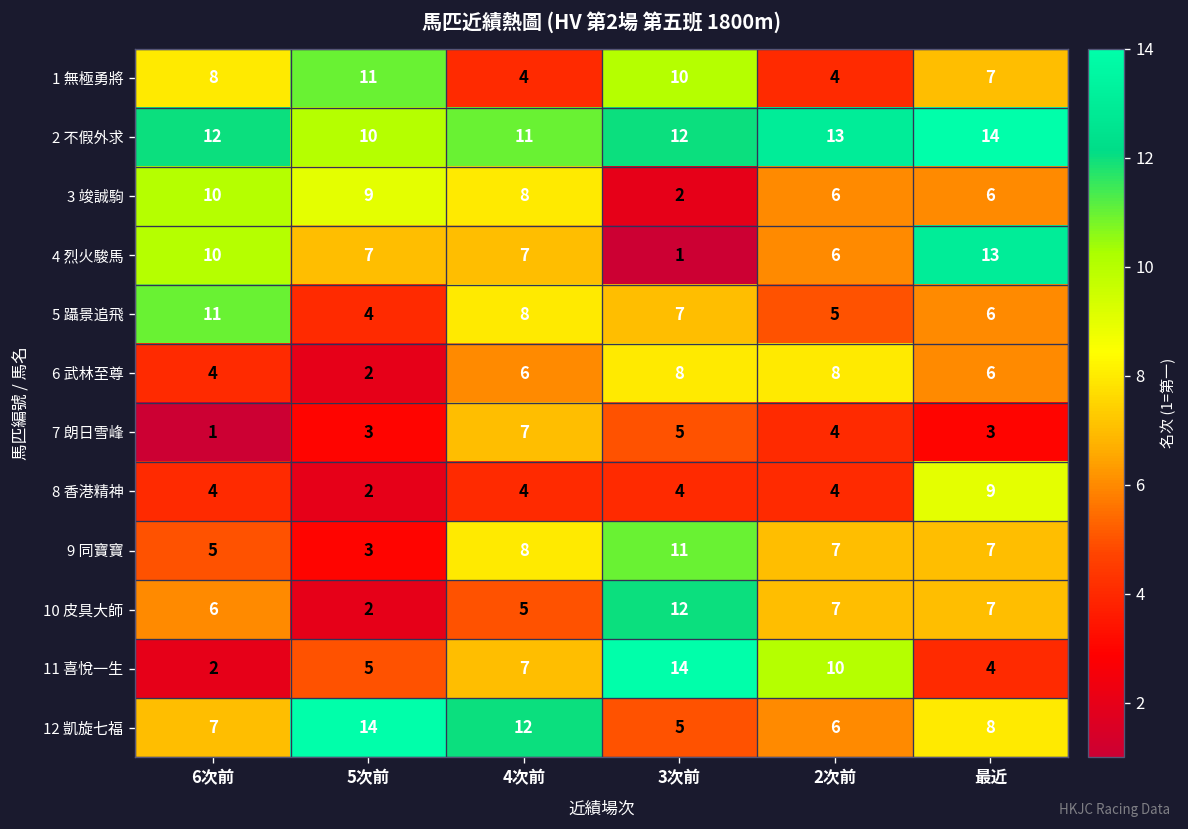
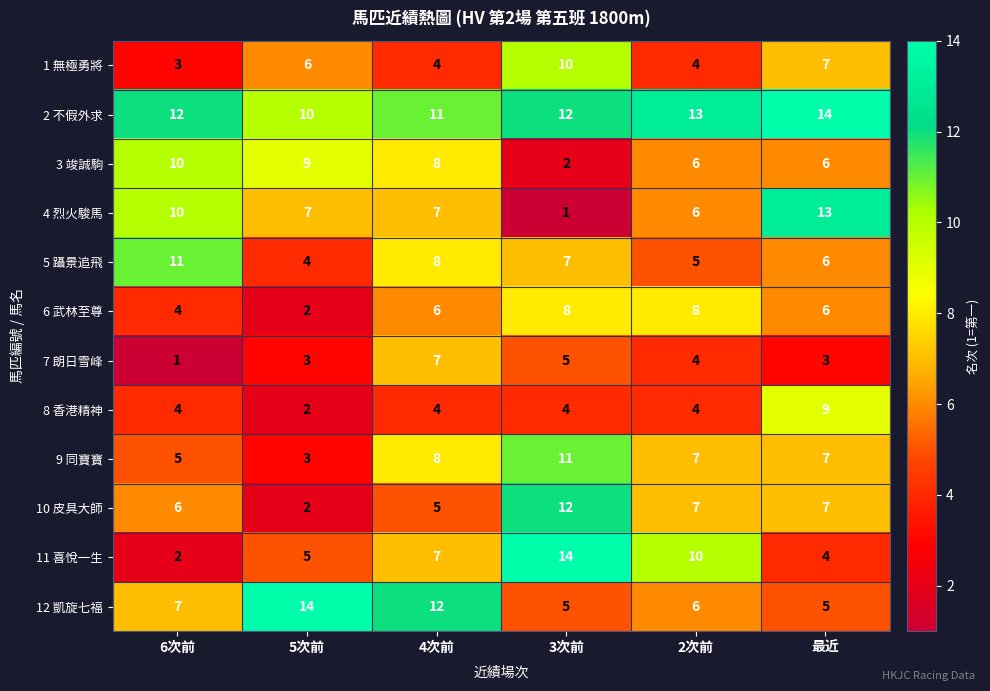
1 無極勇將, 6次前: 8 -> 3
1 無極勇將, 5次前: 11 -> 6
12 凱旋七福, 最近: 8 -> 5
